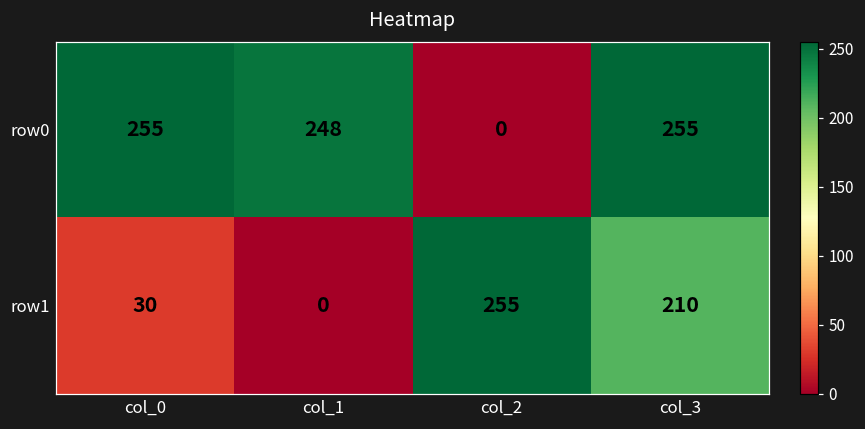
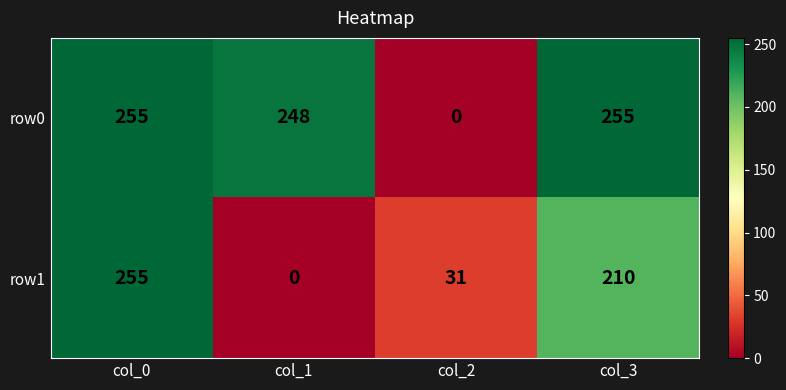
row1, col_0: 30 -> 255
row1, col_2: 255 -> 31
